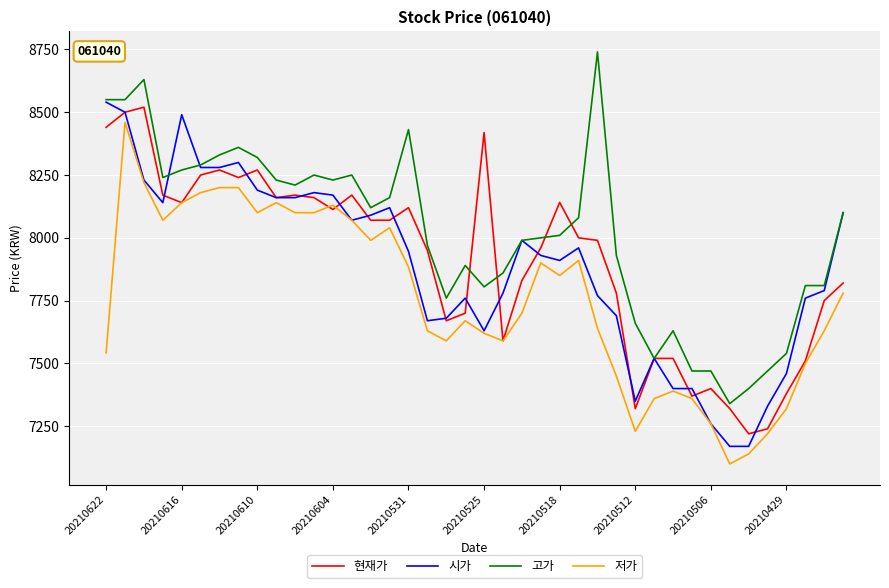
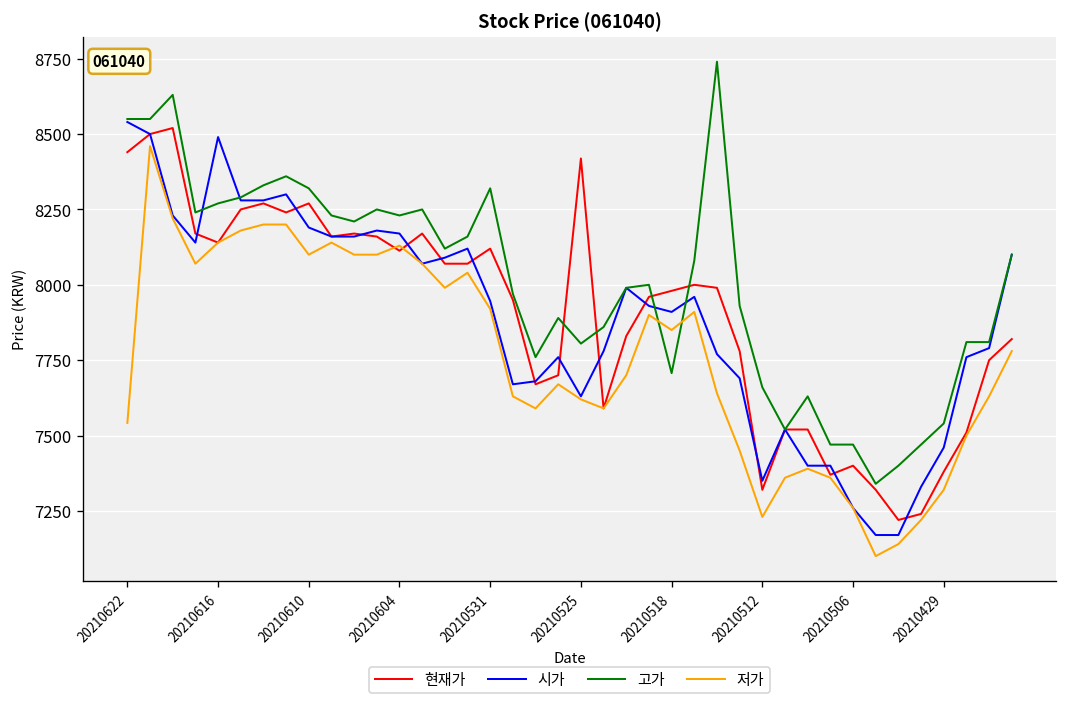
고가, 20210531: 8430 -> 8320
저가, 20210531: 7880 -> 7920
현재가, 20210518: 8140 -> 7980
고가, 20210518: 8010 -> 7710
